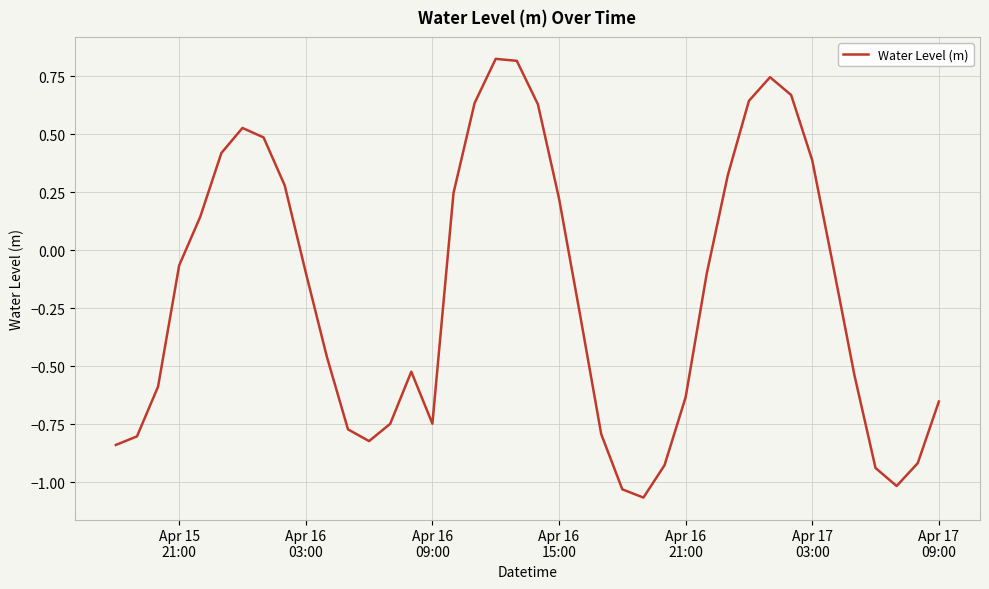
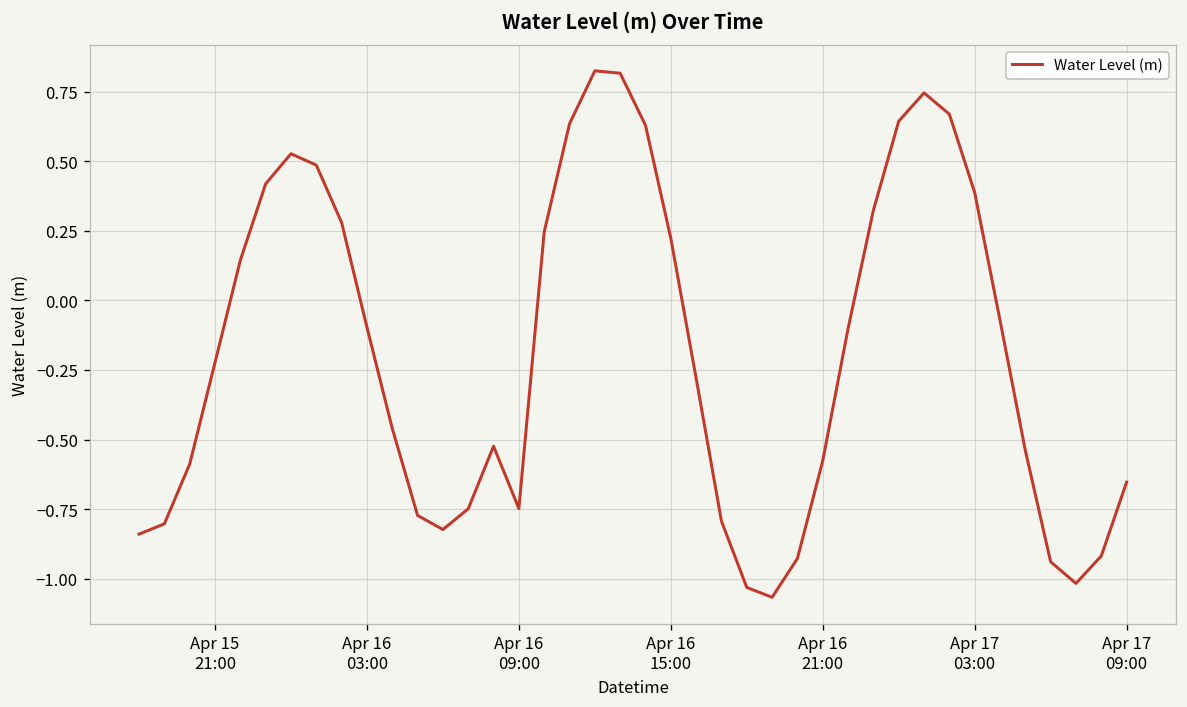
Apr 15 21:00: -0.07 -> -0.22
Apr 16 21:00: -0.63 -> -0.58
